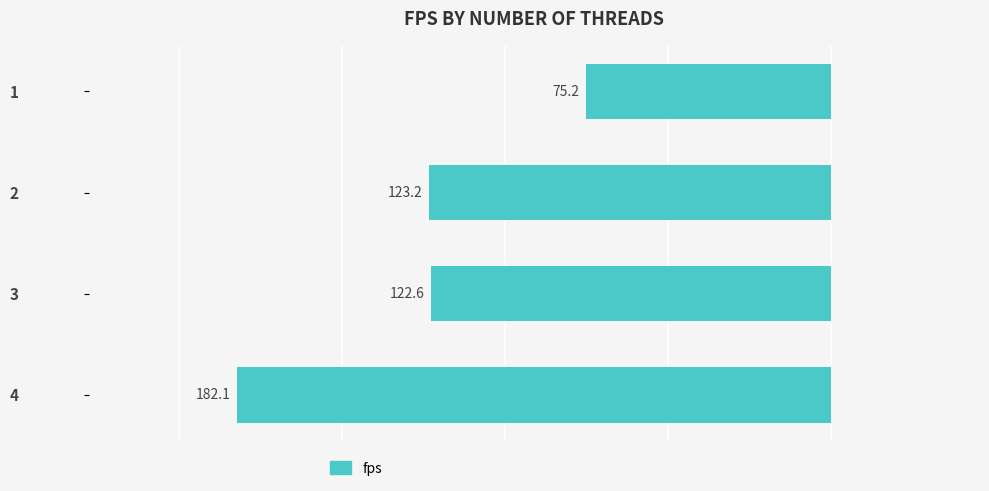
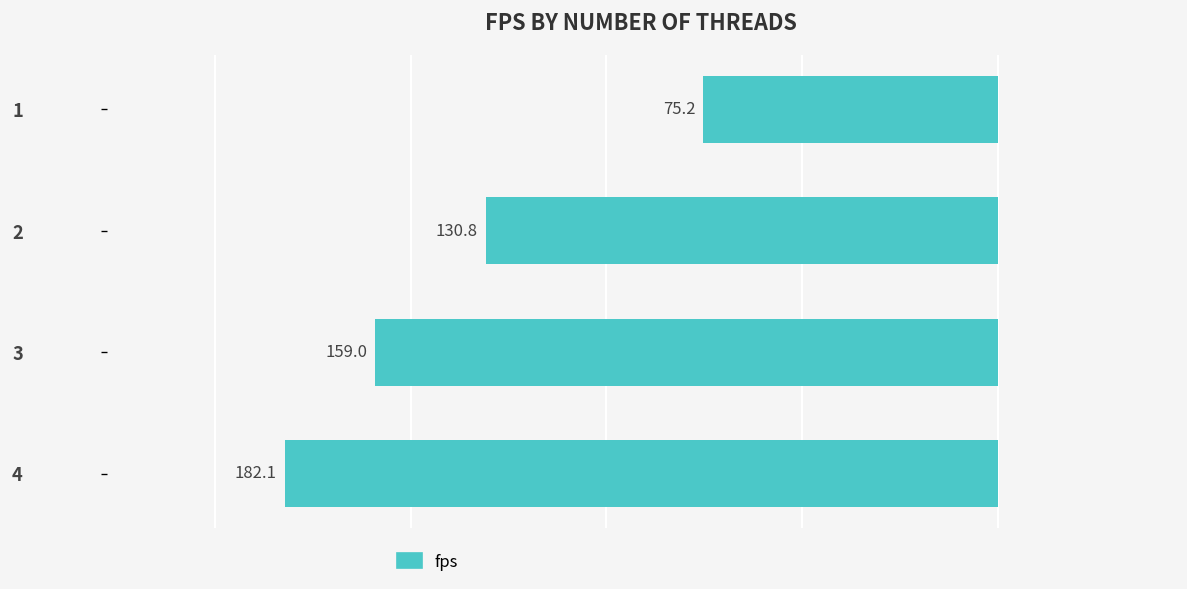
2: 123.2 -> 130.8
3: 122.6 -> 159.0
